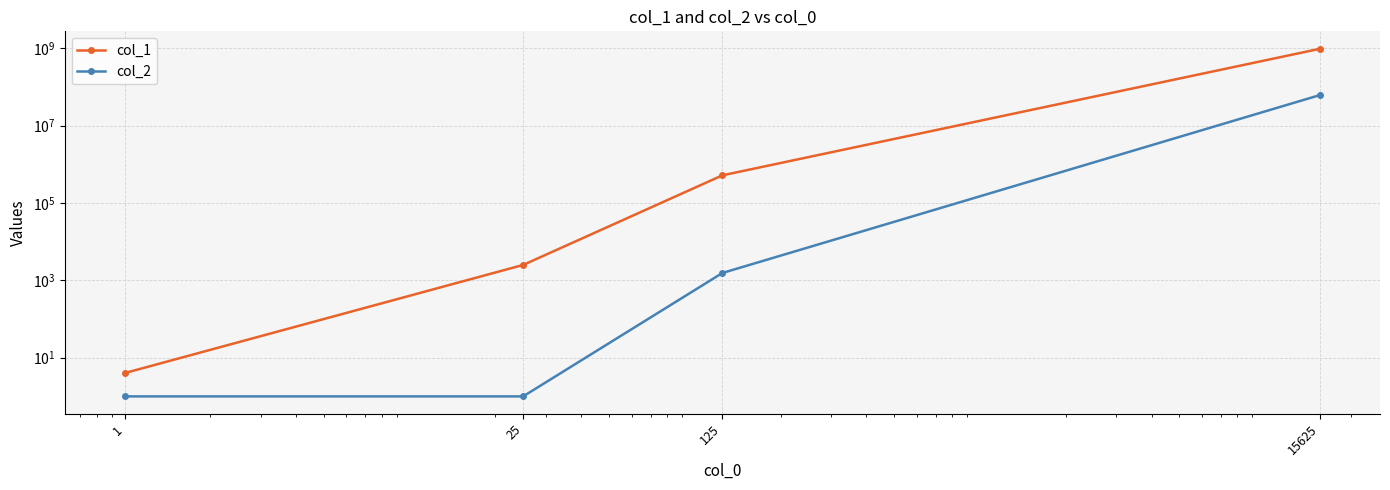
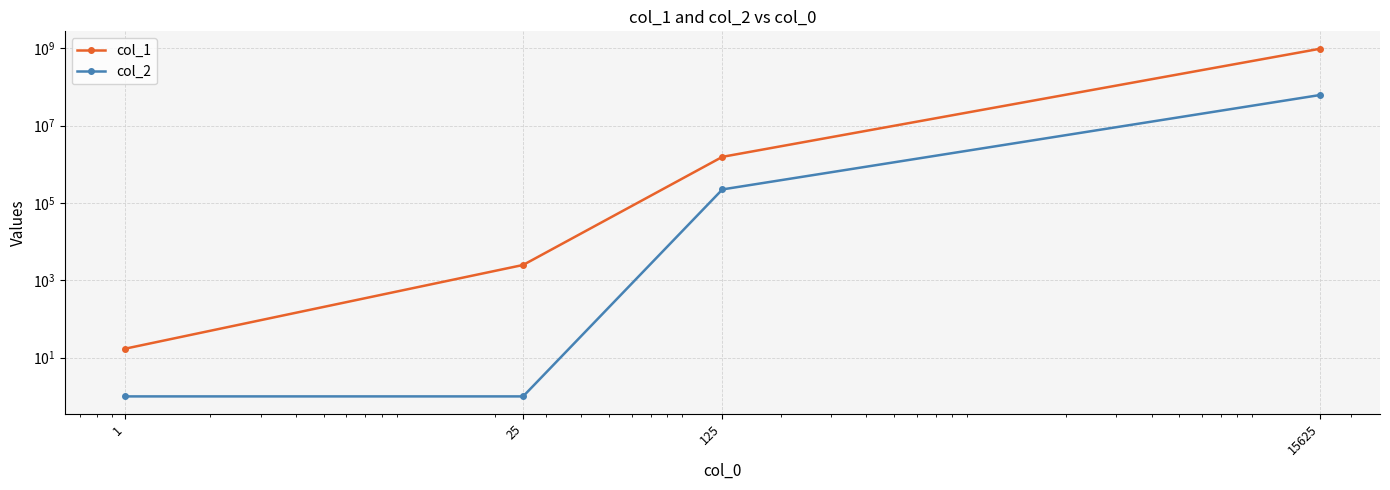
col_1, 1: 4 -> 20
col_1, 125: 500000 -> 1600000
col_2, 125: 1600 -> 200000
